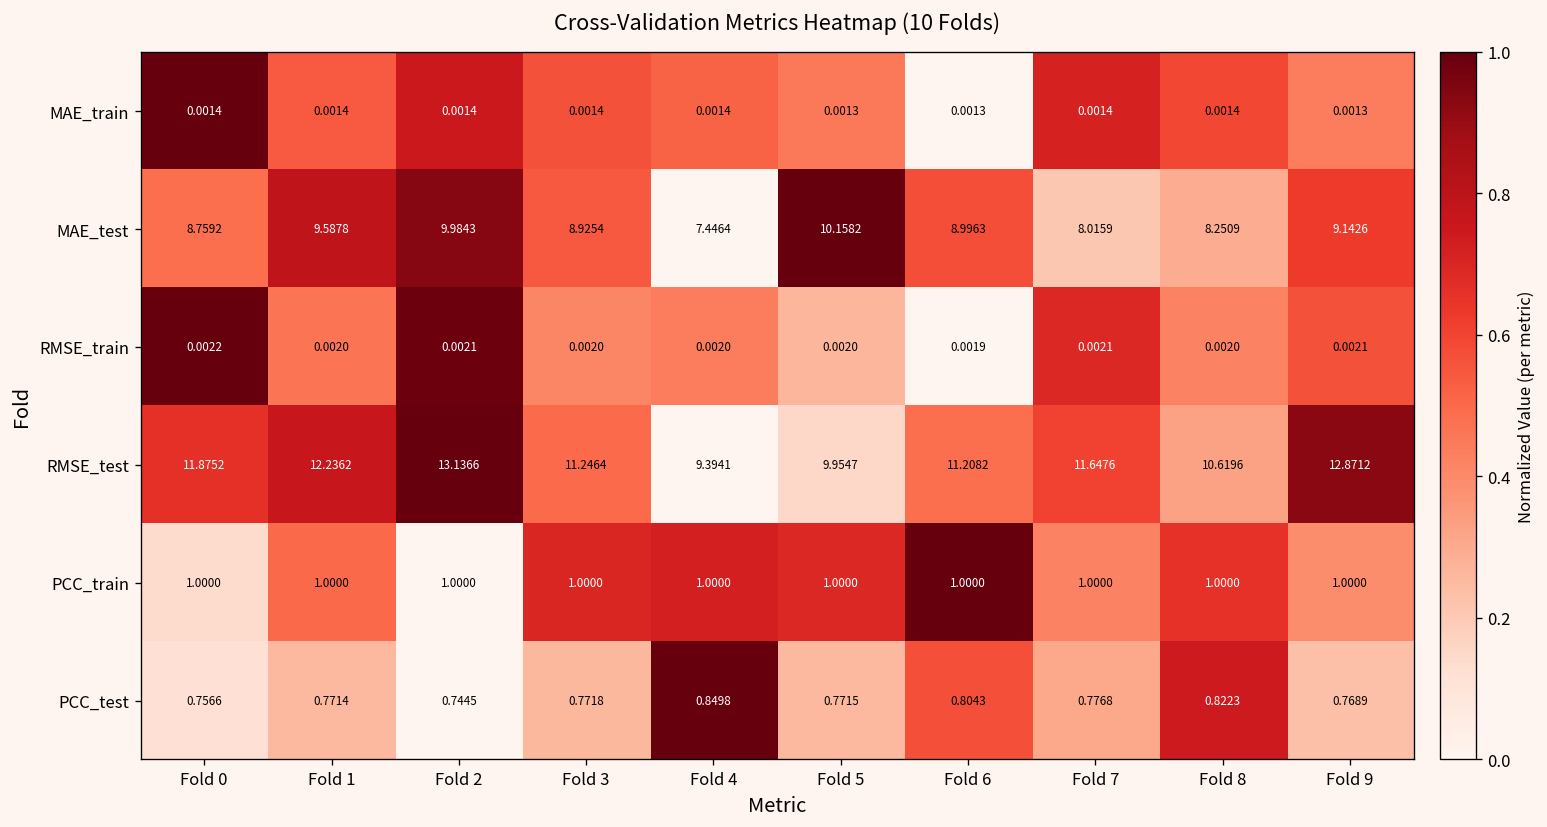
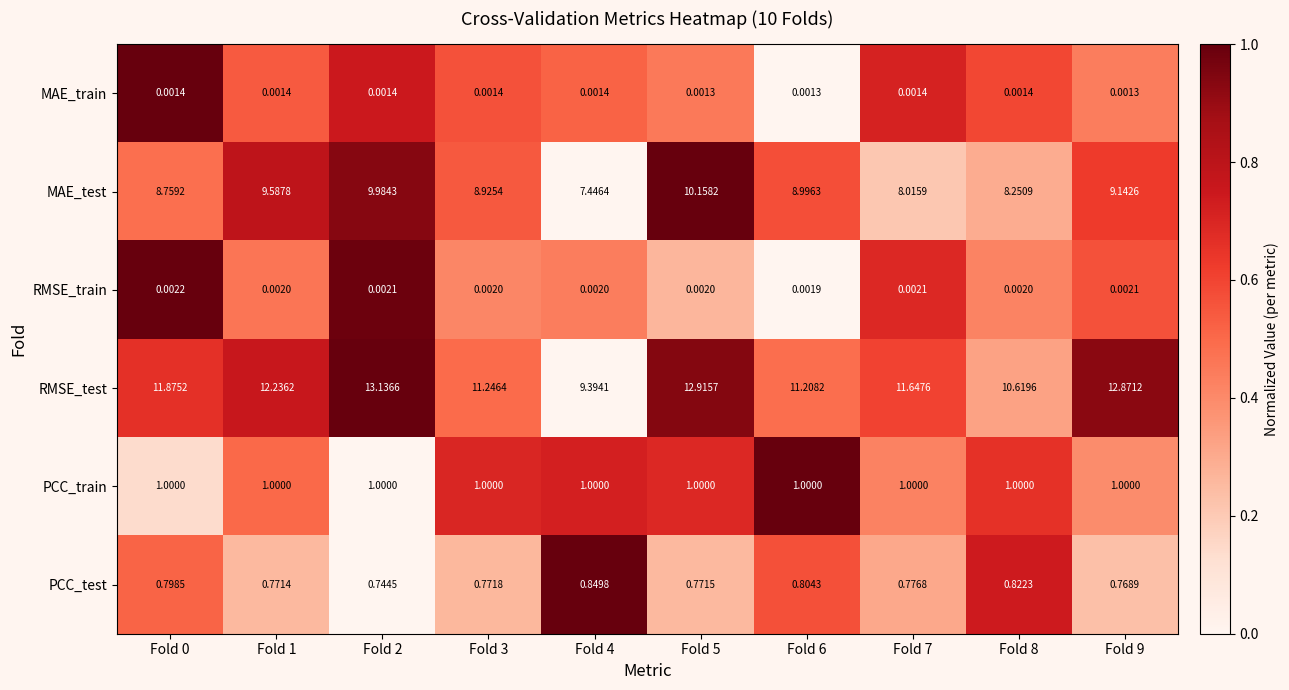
RMSE_test, Fold 5: 9.9547 -> 12.9157
PCC_test, Fold 0: 0.7566 -> 0.7985
